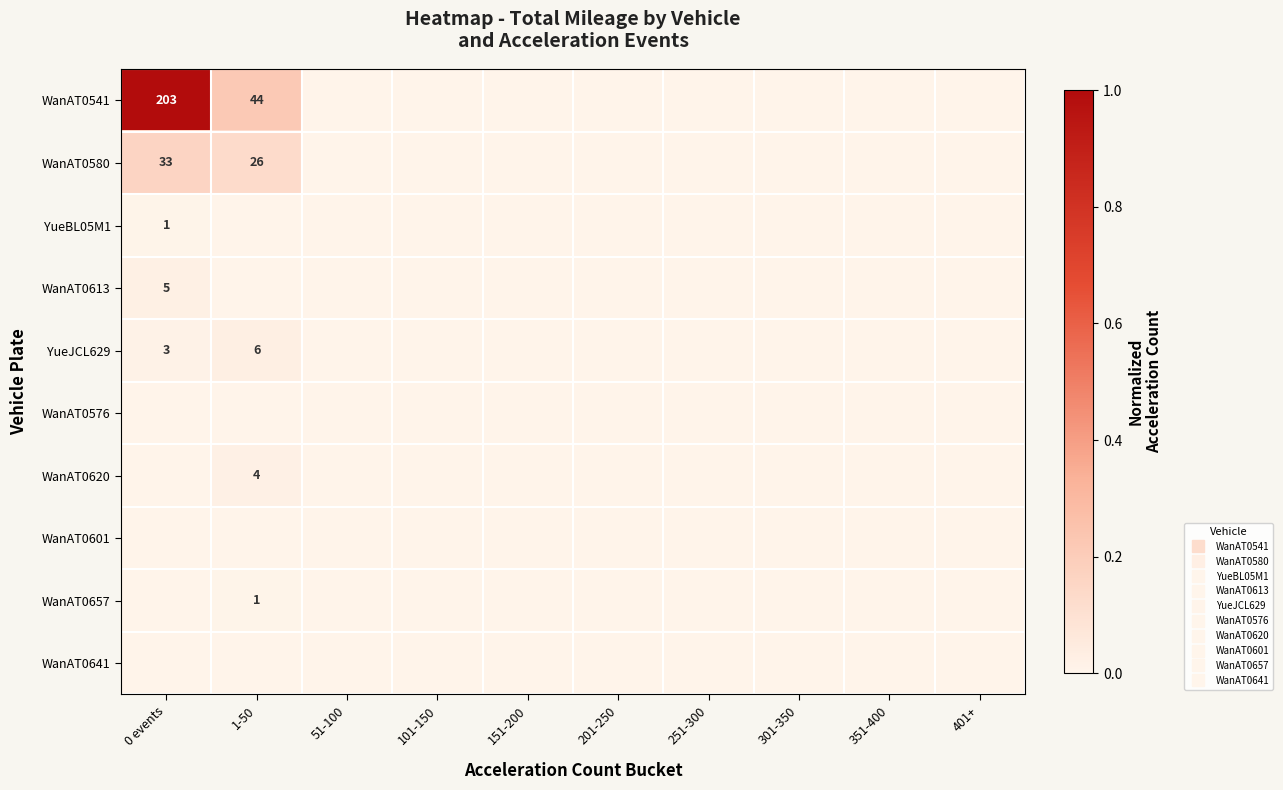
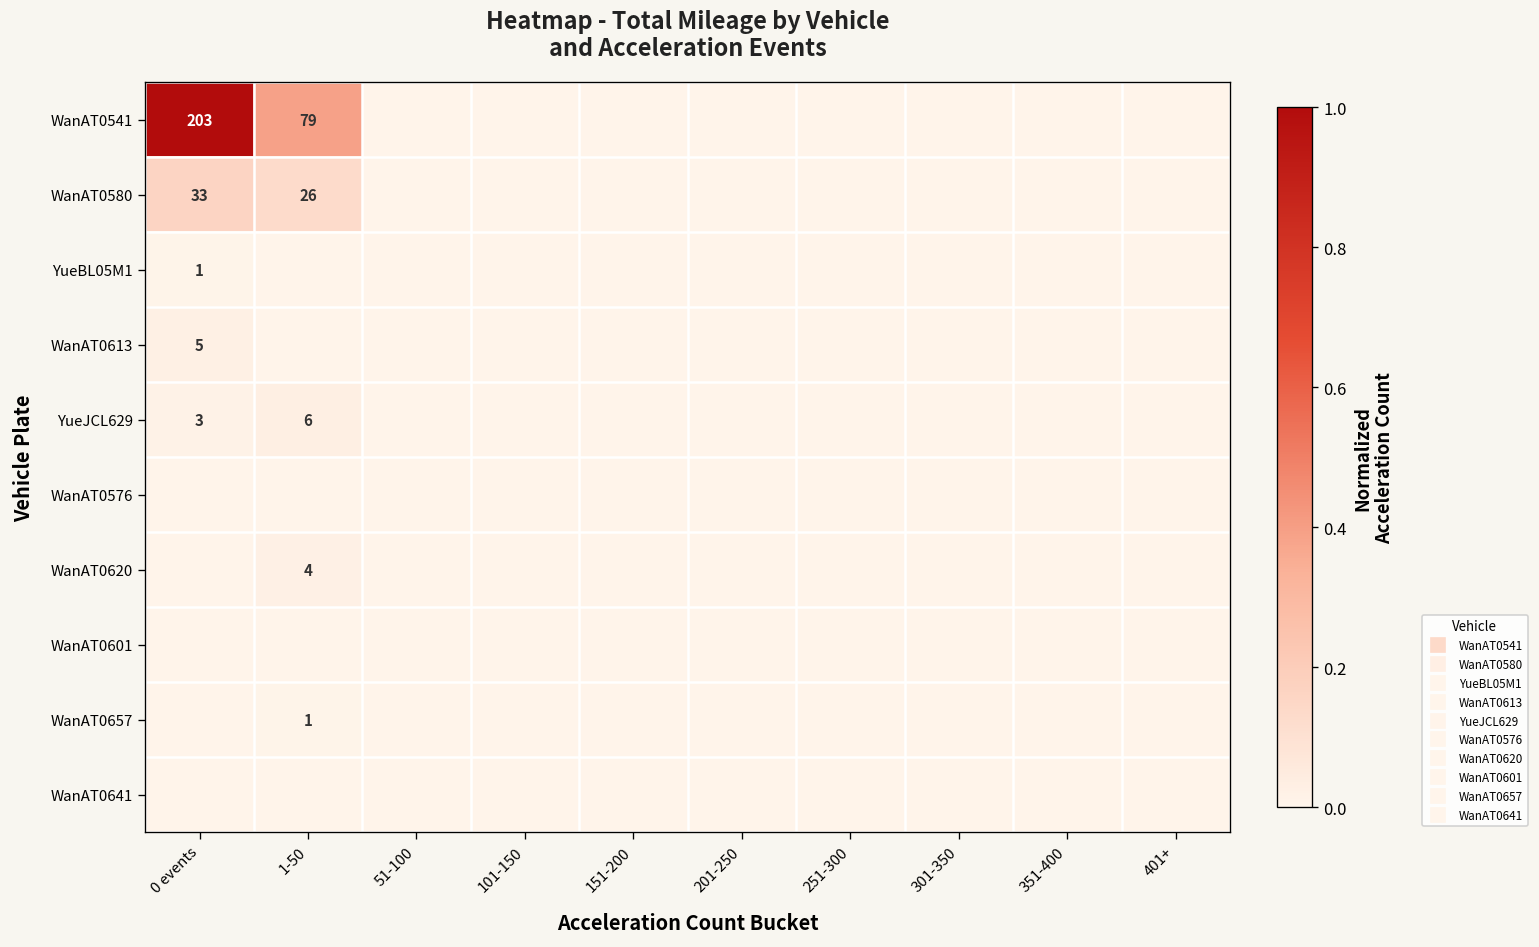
WanAT0541, 1-50: 44 -> 79
